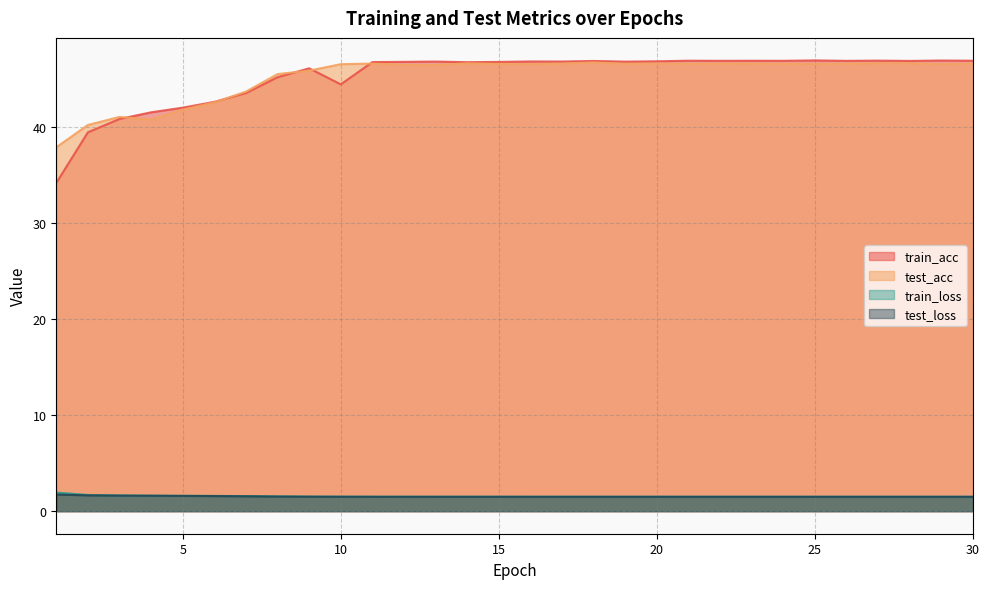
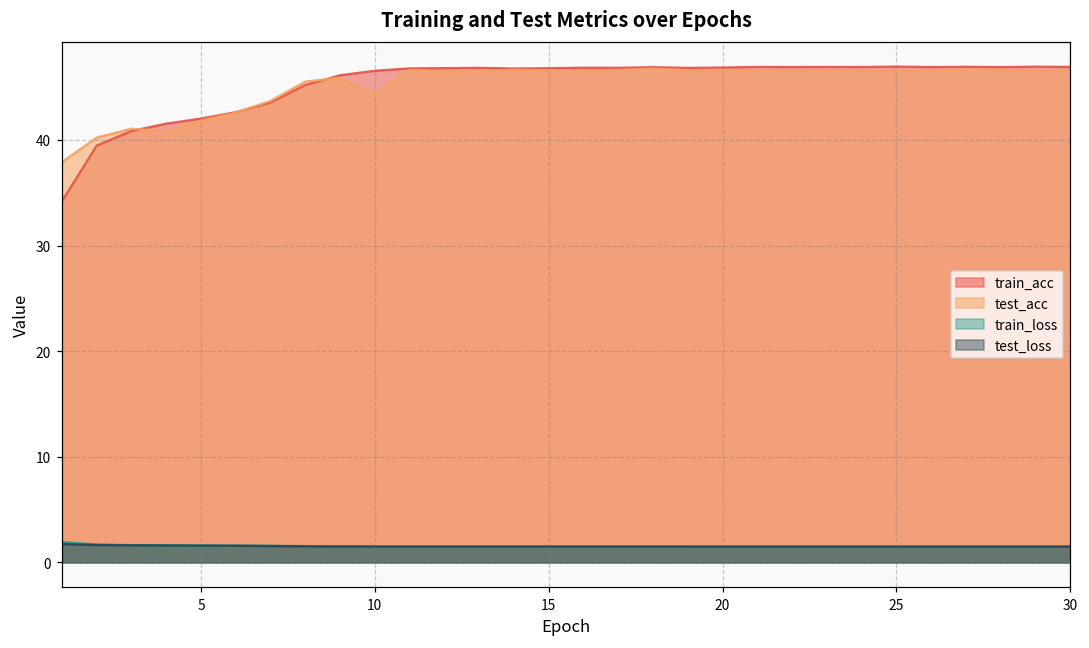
train_acc, 10: 44 -> 47
test_acc, 10: 47 -> 44
